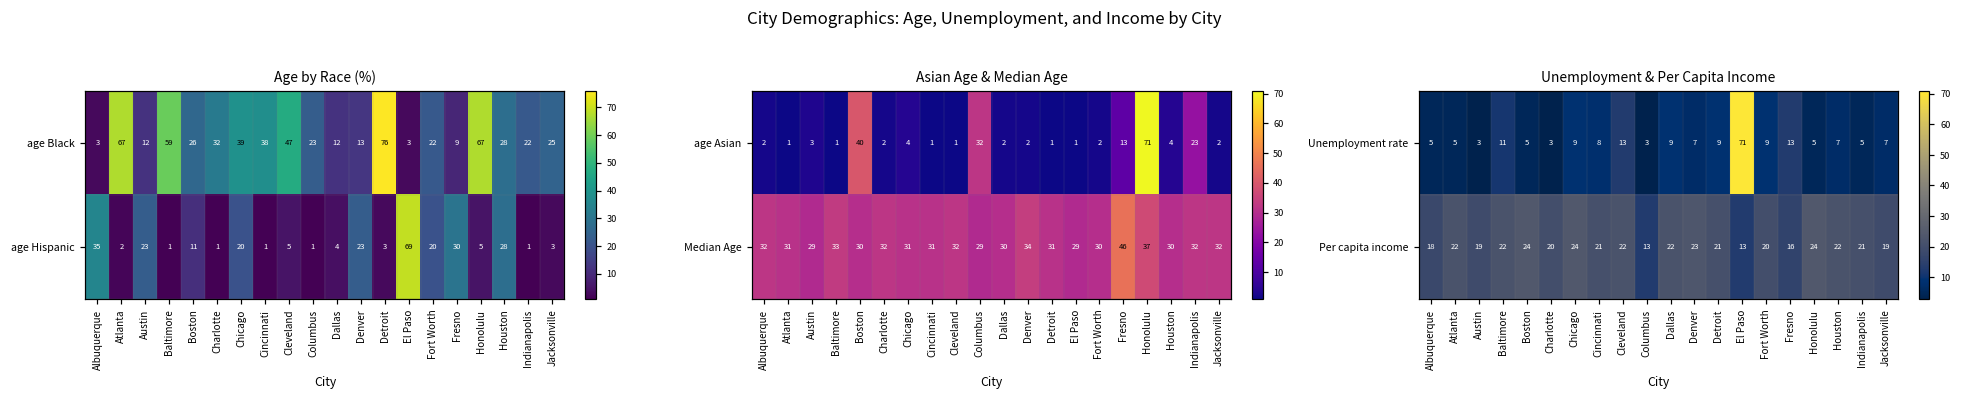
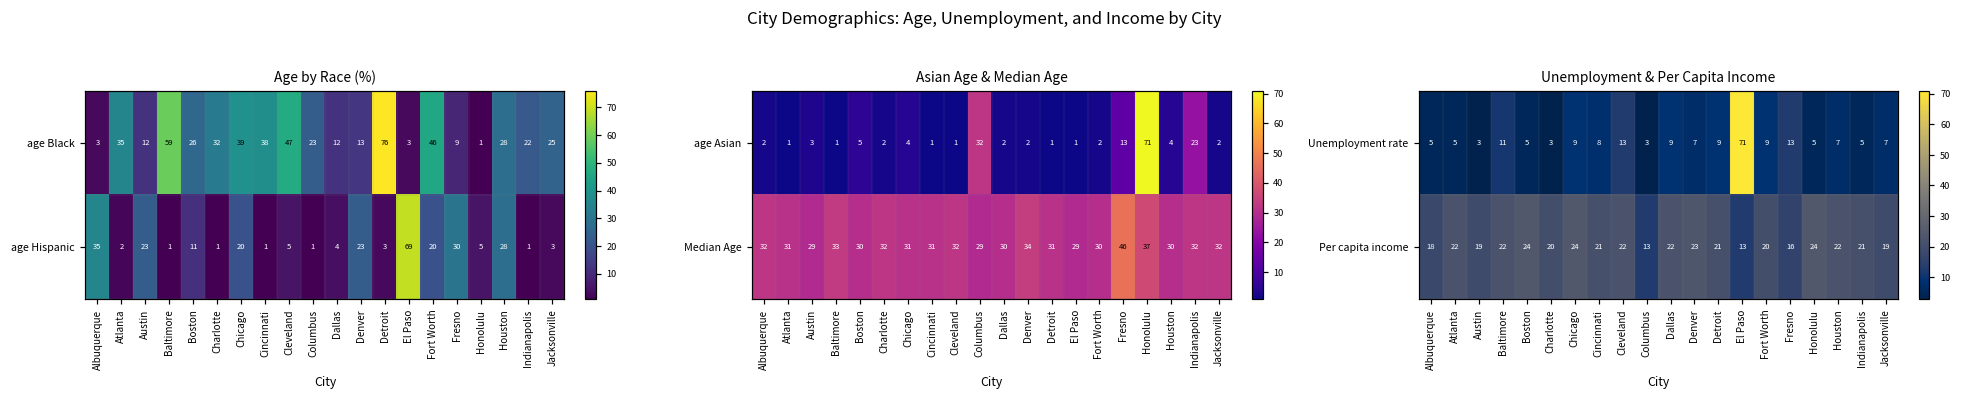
Age by Race (%), age Black, Atlanta: 67 -> 35
Age by Race (%), age Black, Fort Worth: 22 -> 46
Age by Race (%), age Black, Honolulu: 67 -> 1
Asian Age & Median Age, age Asian, Boston: 40 -> 5
